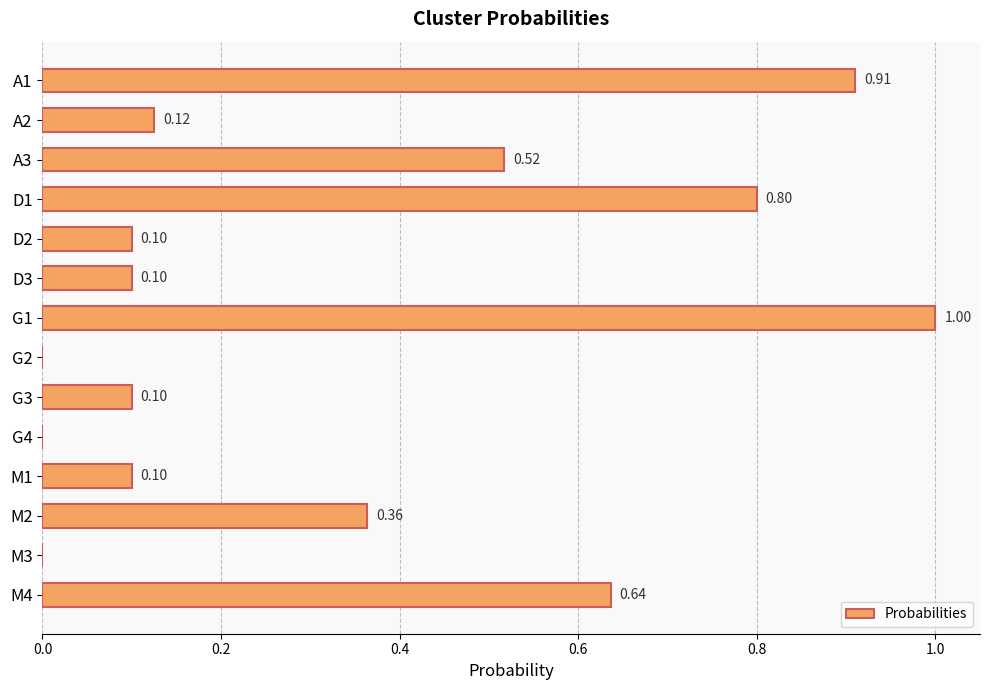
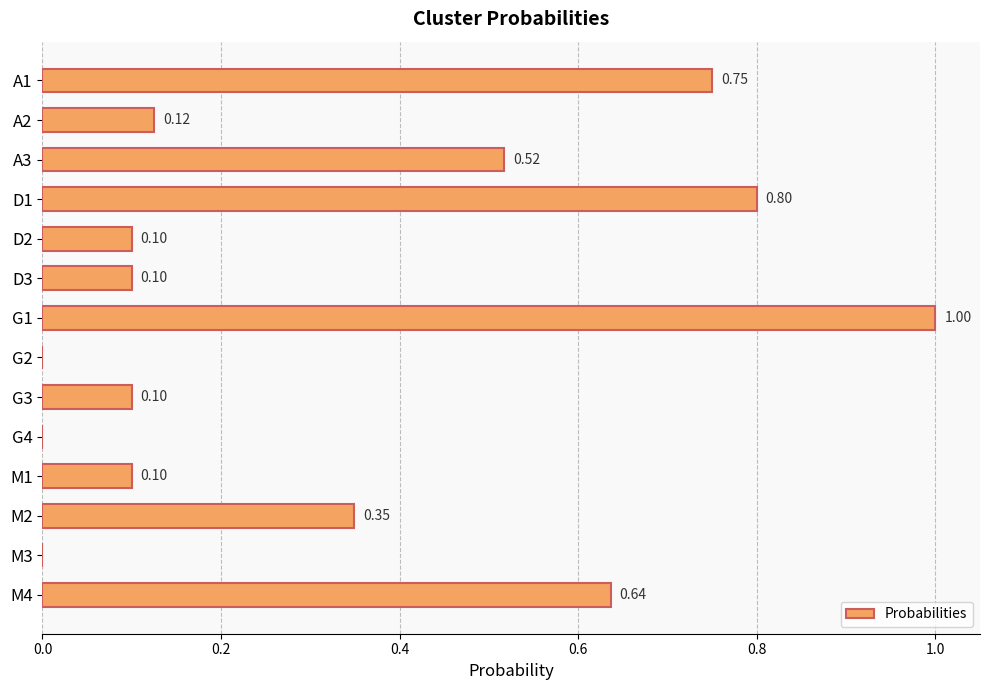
A1: 0.91 -> 0.75
M2: 0.36 -> 0.35
